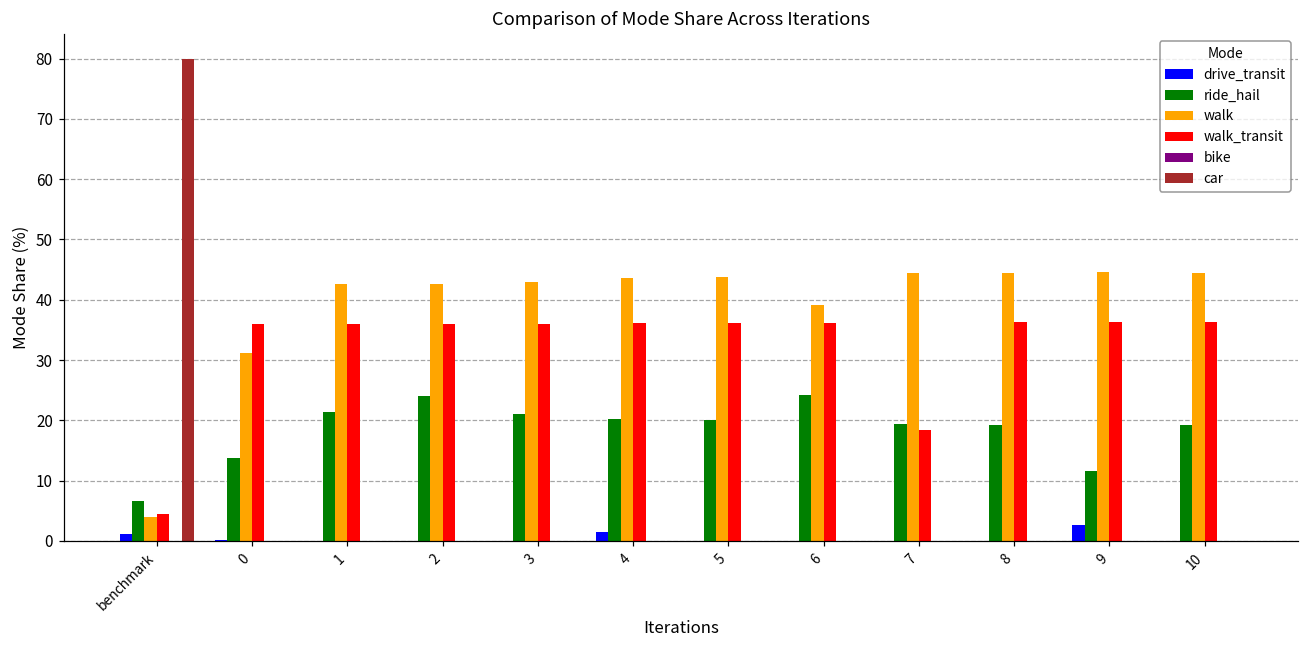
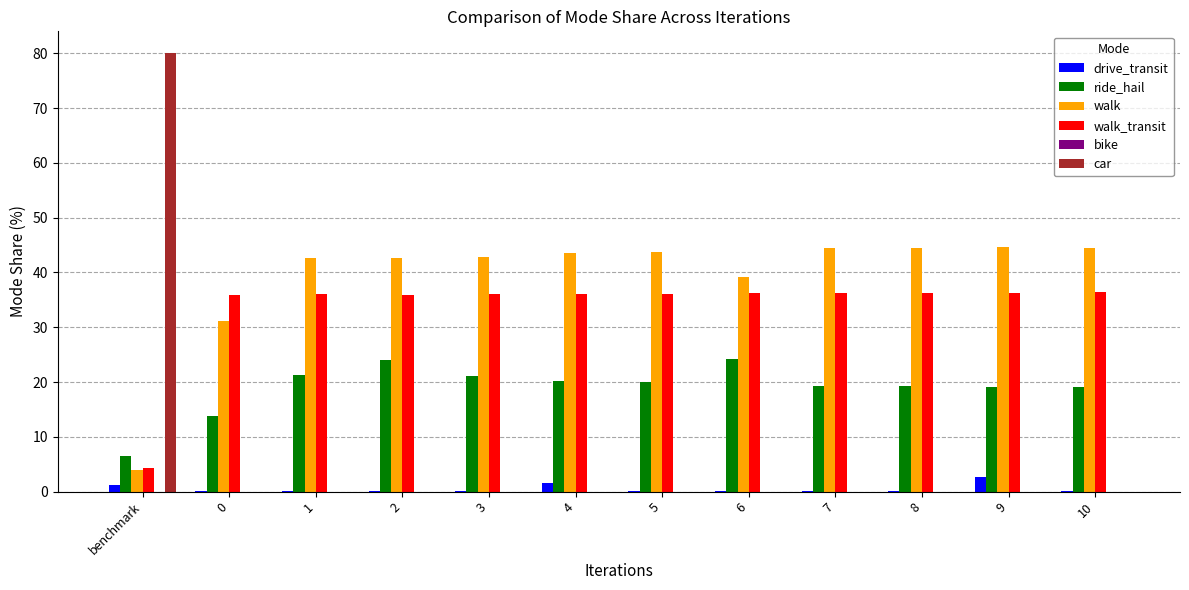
walk_transit, 7: 18 -> 36
ride_hail, 9: 12 -> 19
